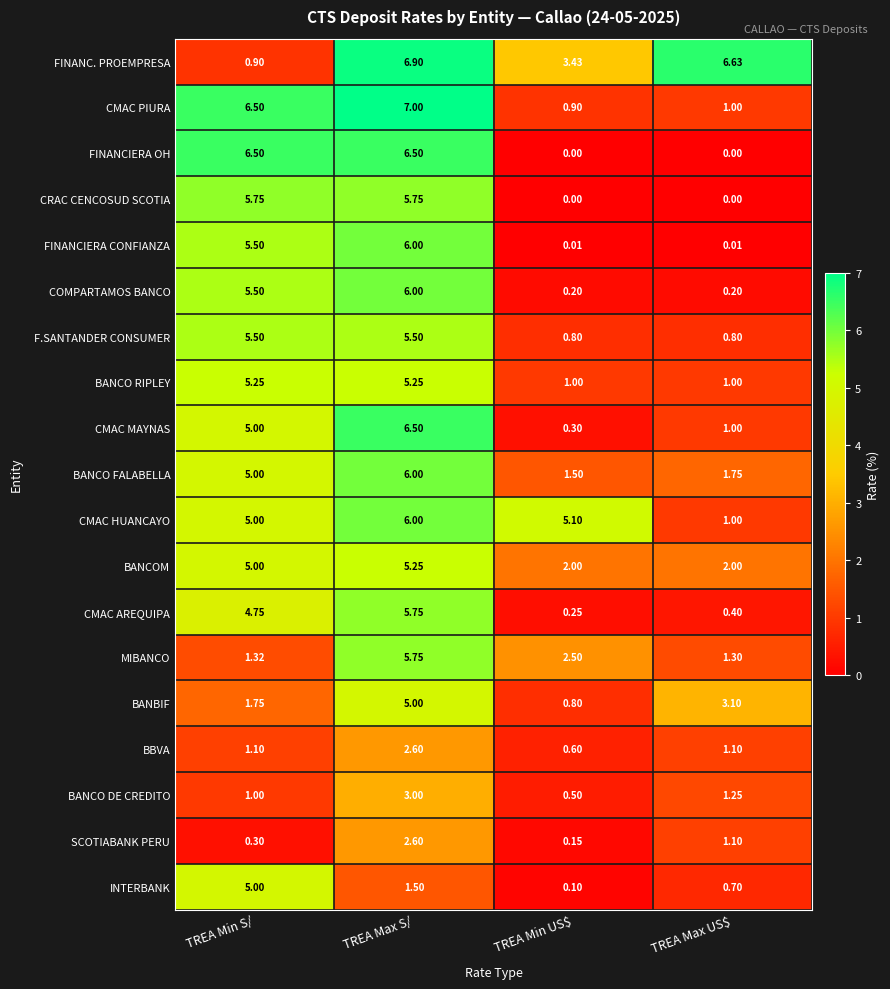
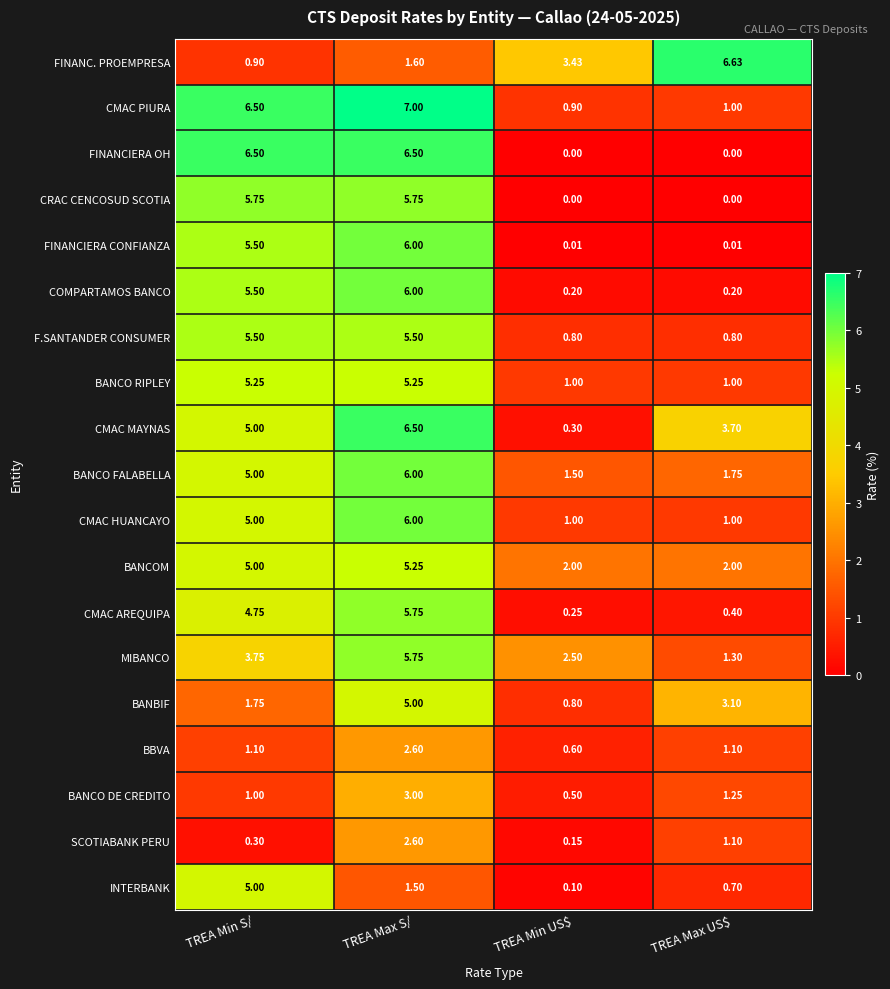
FINANC. PROEMPRESA, TREA Max S/: 6.90 -> 1.60
CMAC MAYNAS, TREA Max US$: 1.00 -> 3.70
CMAC HUANCAYO, TREA Min US$: 5.10 -> 1.00
MIBANCO, TREA Min S/: 1.32 -> 3.75
